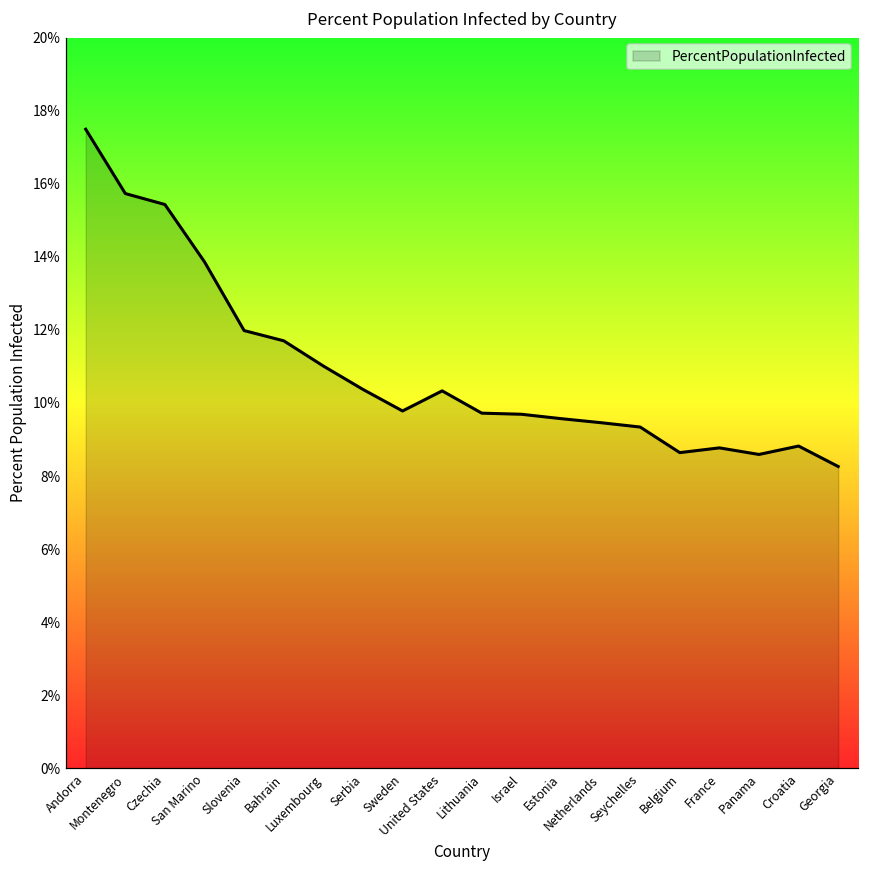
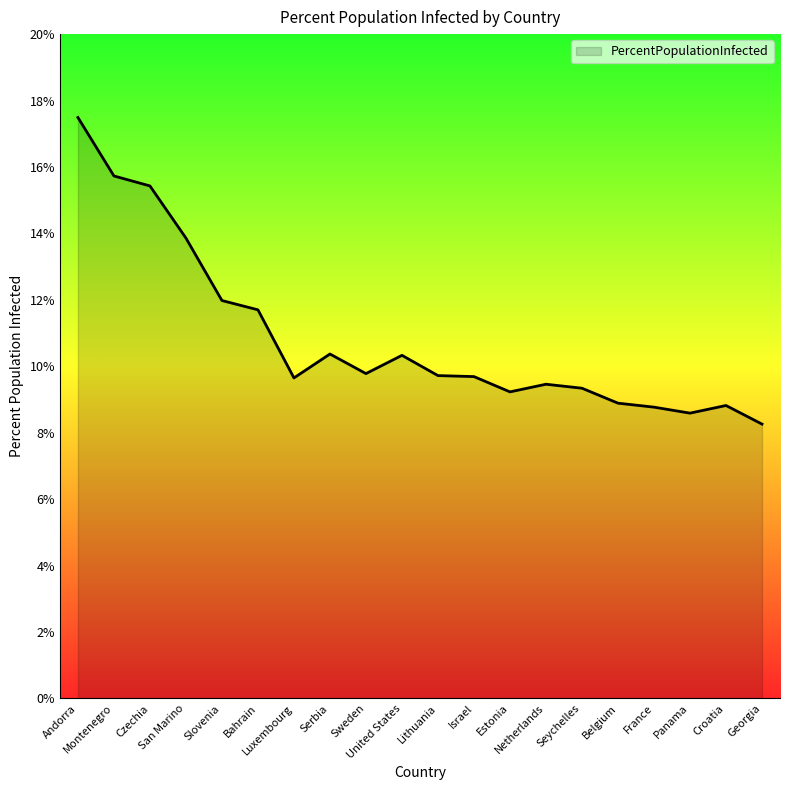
Luxembourg: 11.0% -> 9.7%
Estonia: 9.6% -> 9.2%
Belgium: 8.6% -> 8.9%
